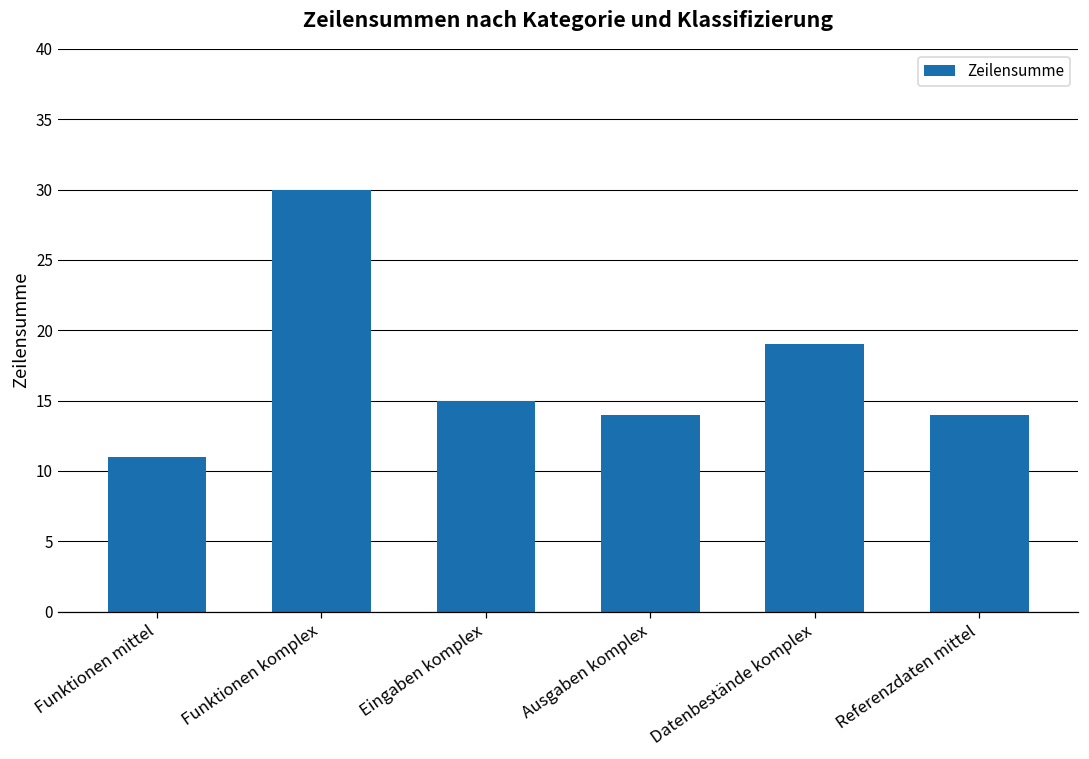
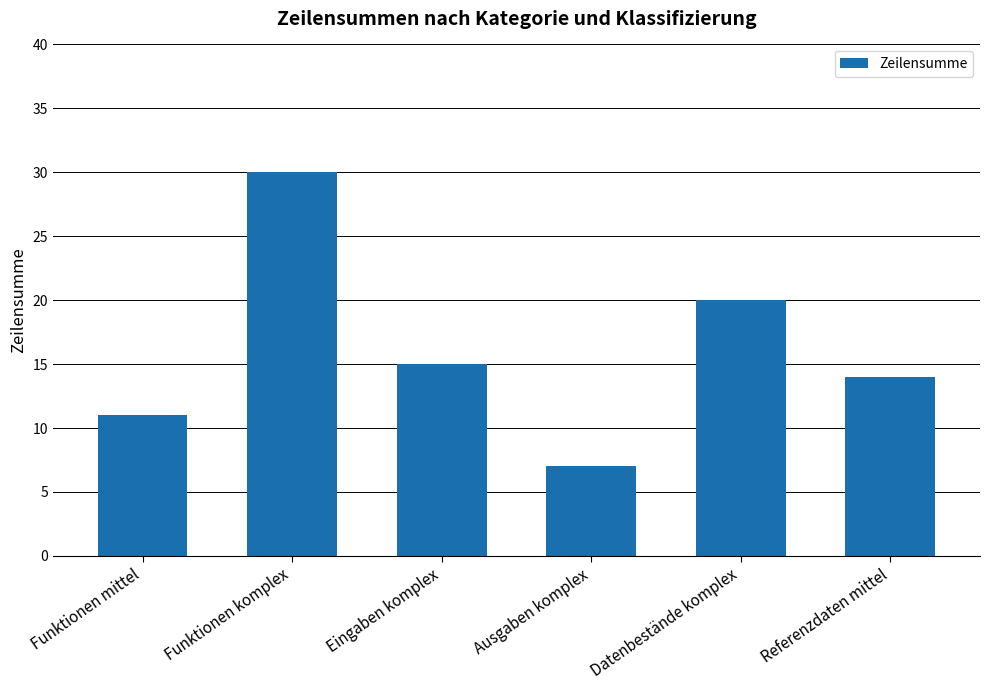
Ausgaben komplex: 14 -> 7
Datenbestände komplex: 19 -> 20
